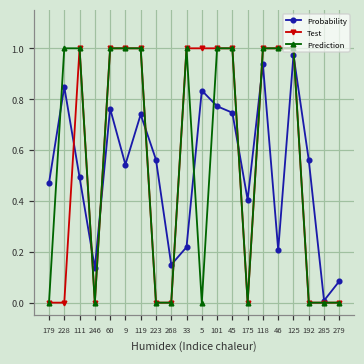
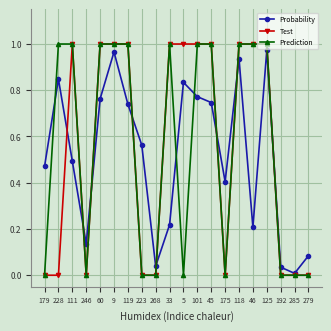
Probability, 9: 0.54 -> 0.97
Probability, 268: 0.15 -> 0.04
Probability, 192: 0.56 -> 0.03
